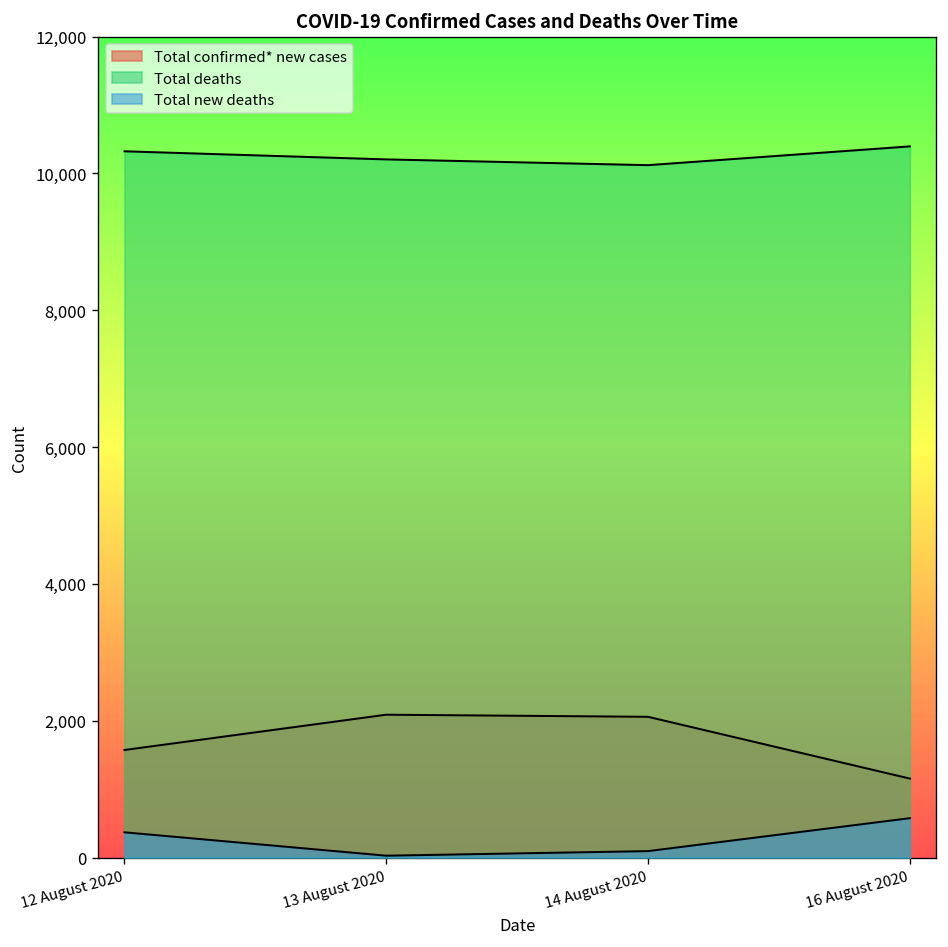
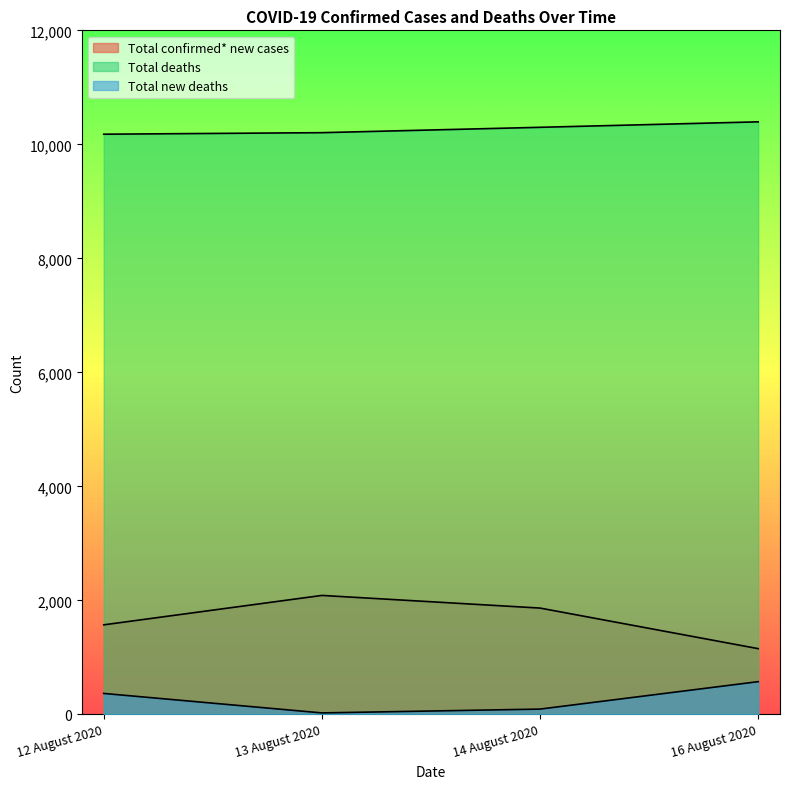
Total deaths, 12 August 2020: 10,300 -> 10,200
Total confirmed* new cases, 14 August 2020: 2,100 -> 1,900
Total deaths, 14 August 2020: 10,100 -> 10,300
